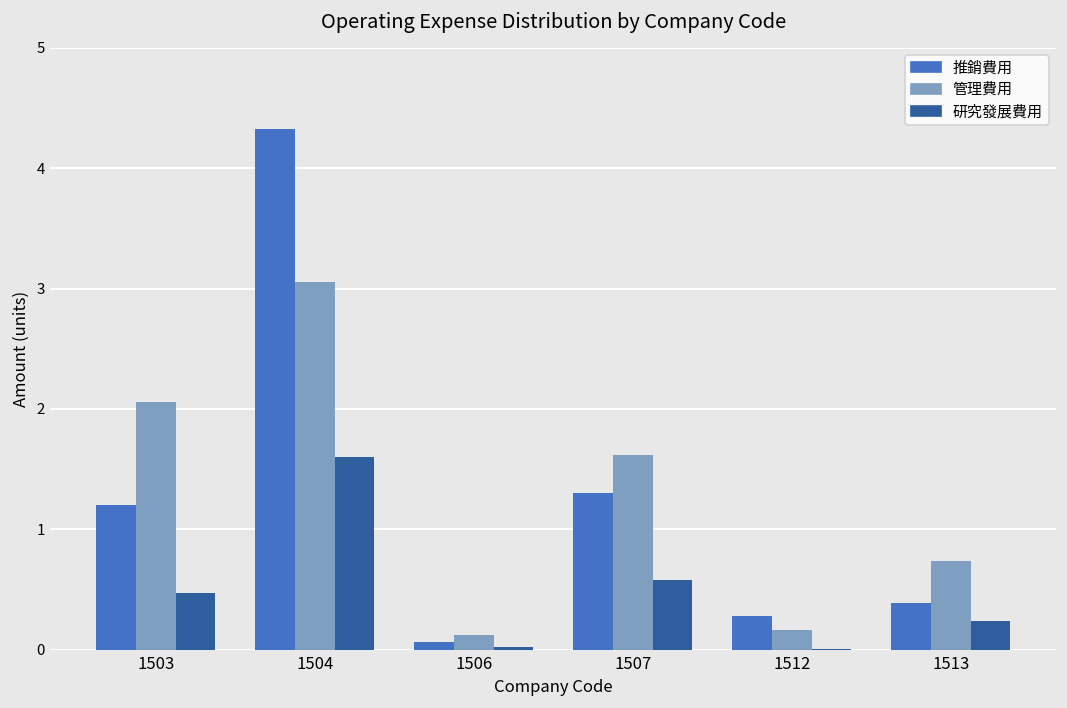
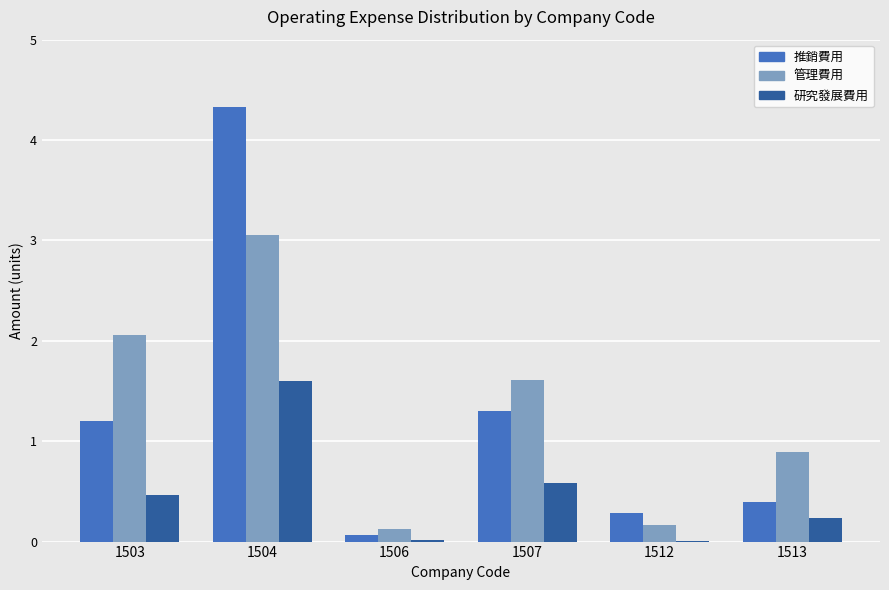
管理費用, 1513: 0.74 -> 0.89
